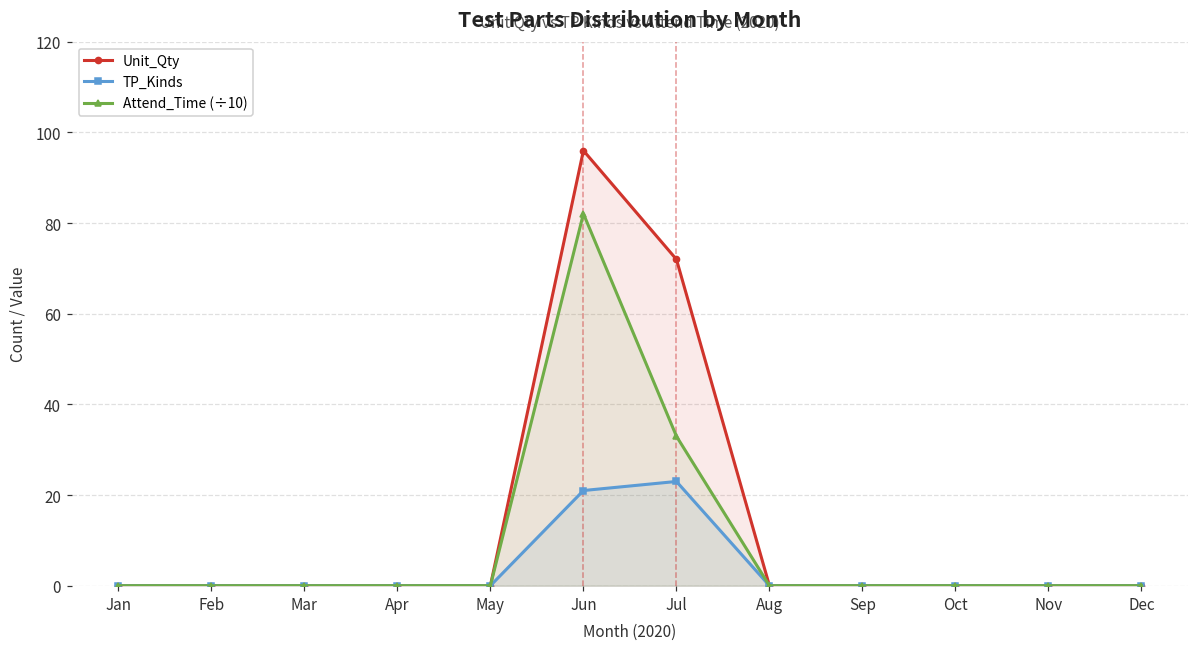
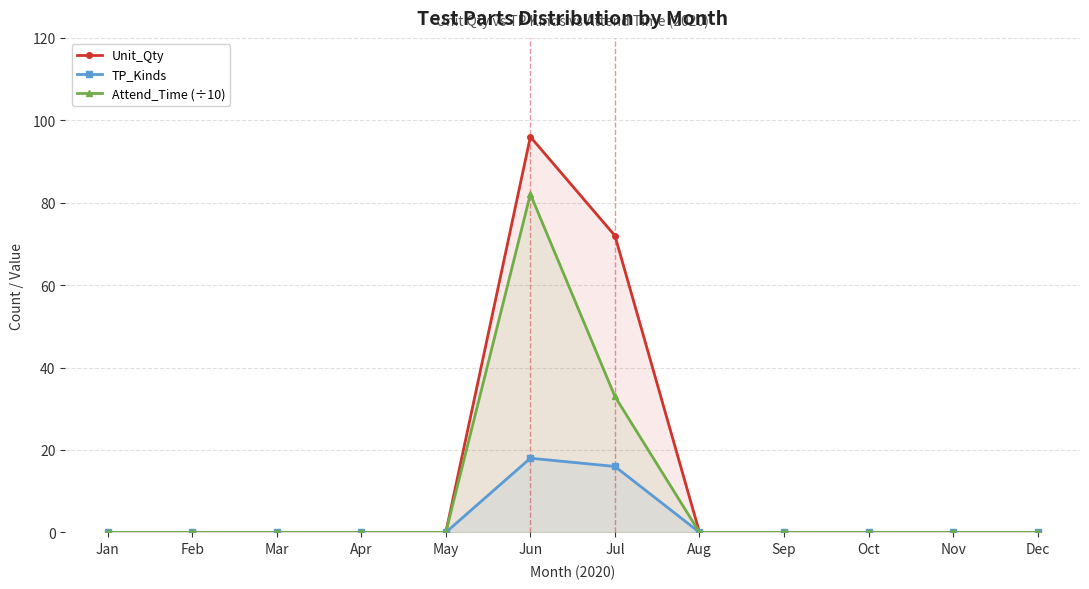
TP_Kinds, Jun: 21 -> 18
TP_Kinds, Jul: 23 -> 16
